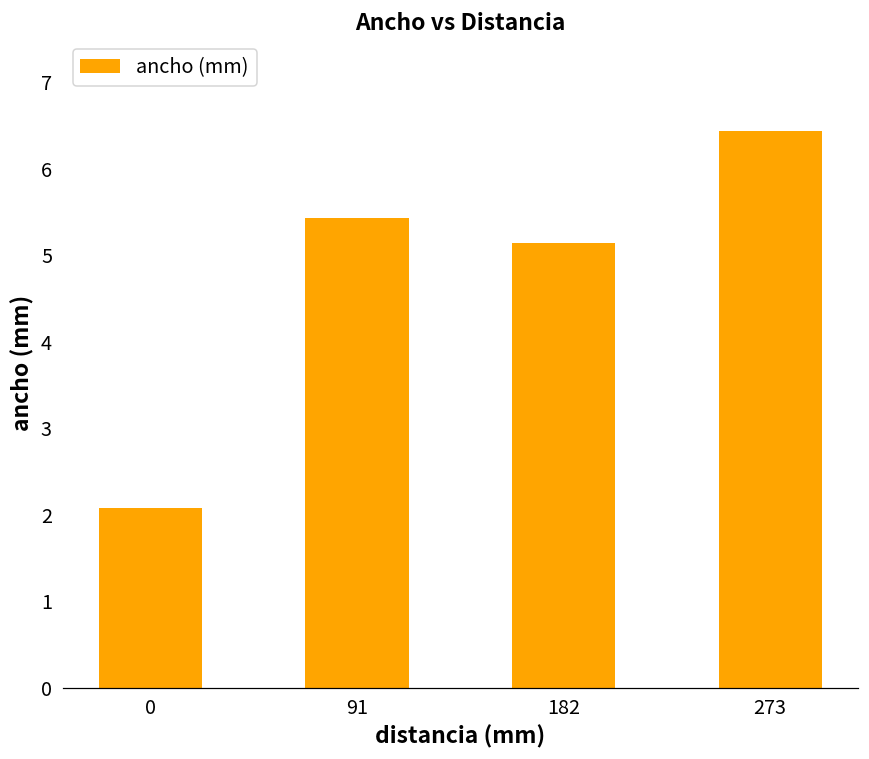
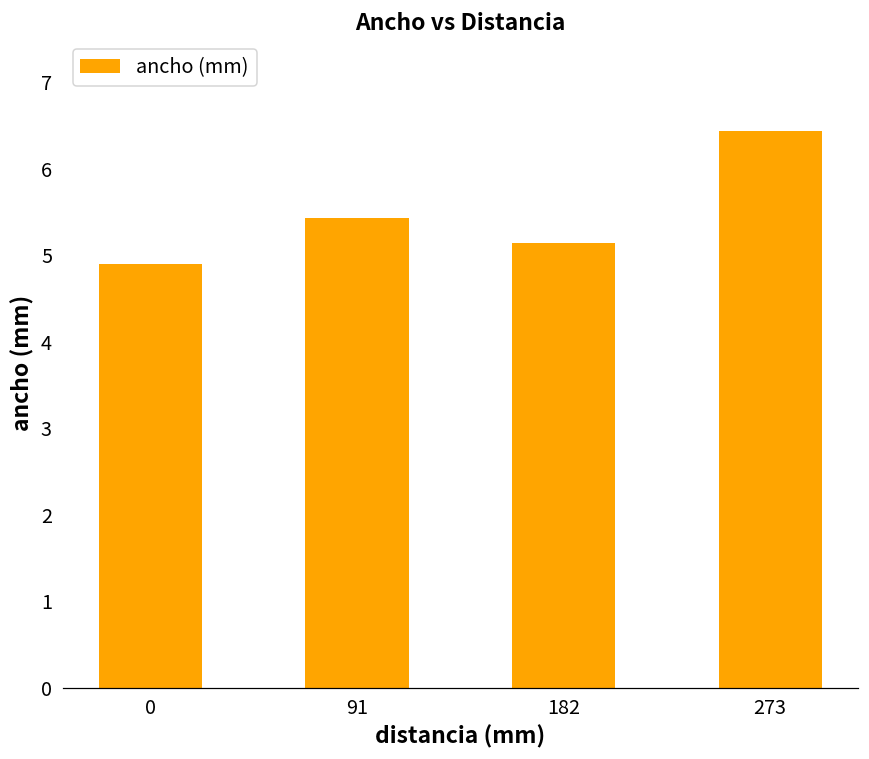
0: 2.1 -> 4.9
